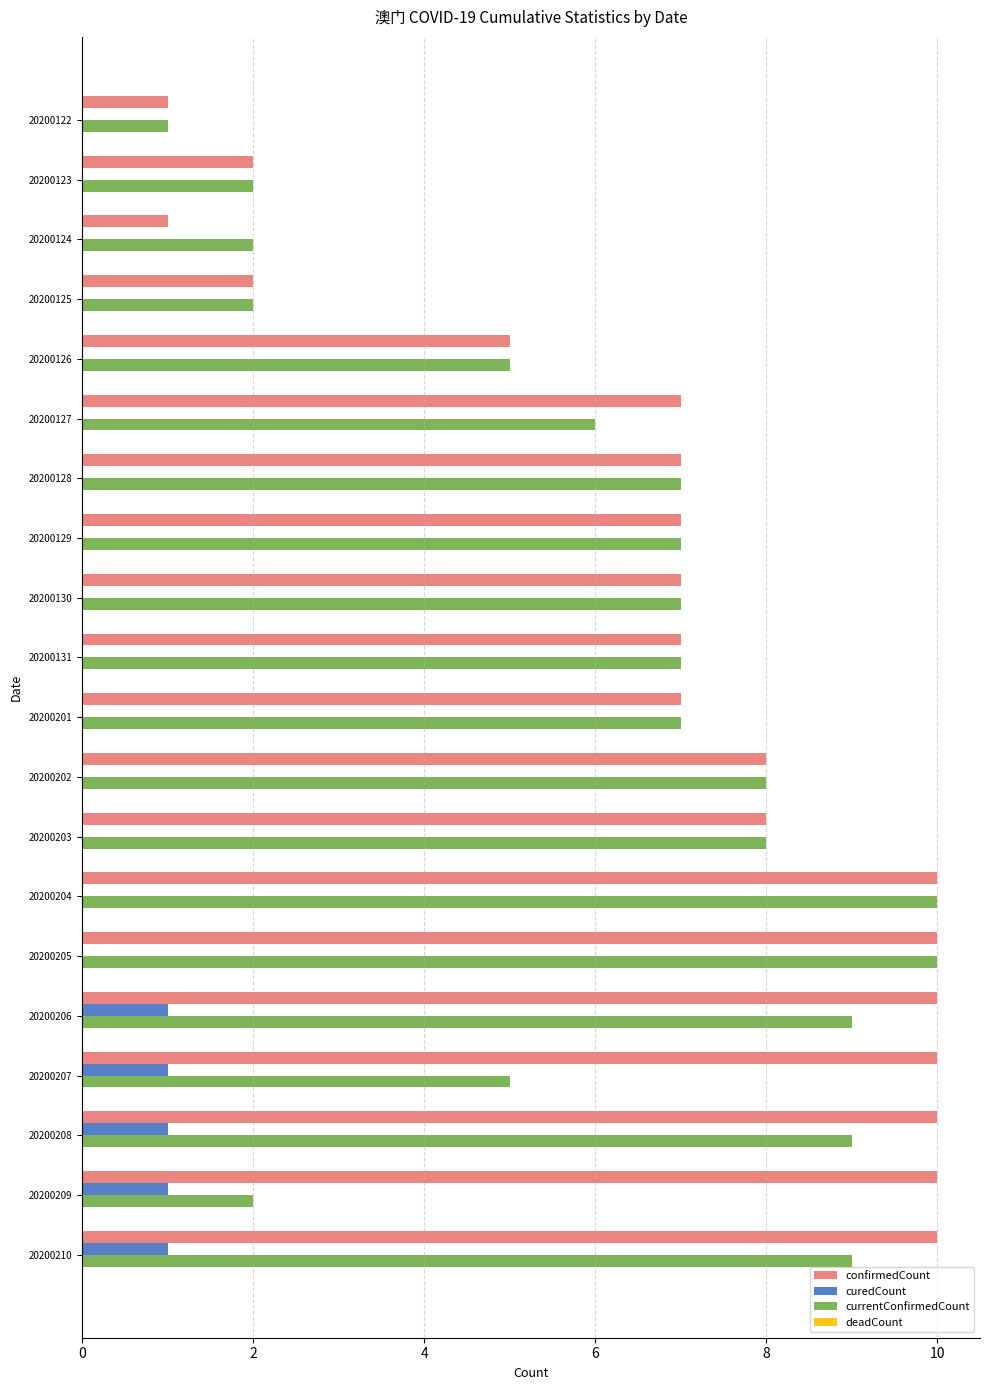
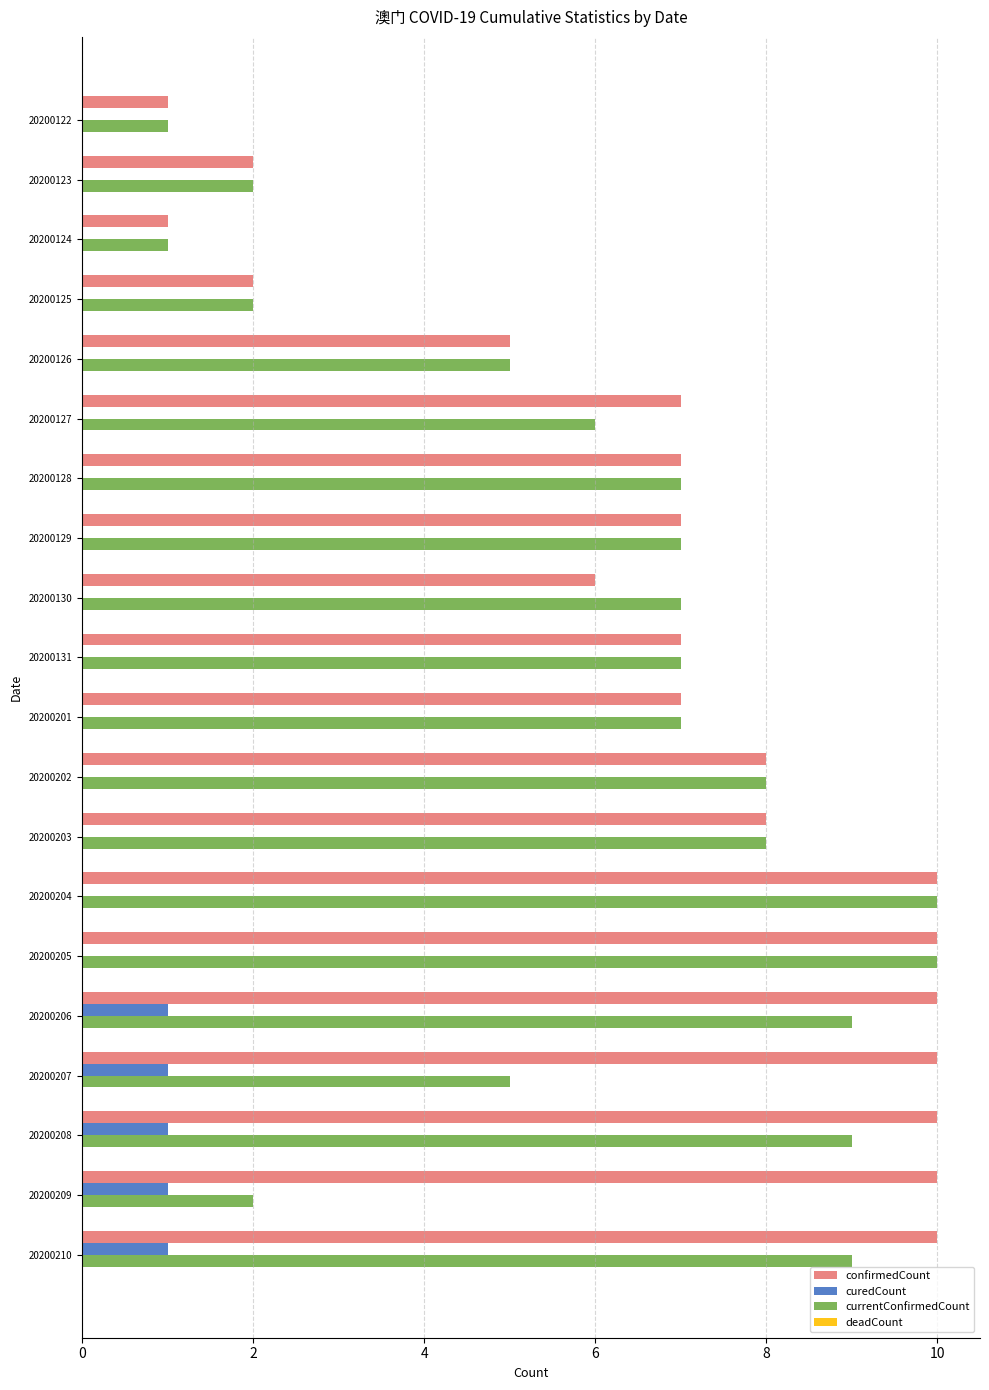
currentConfirmedCount, 20200124: 2 -> 1
confirmedCount, 20200130: 7 -> 6
